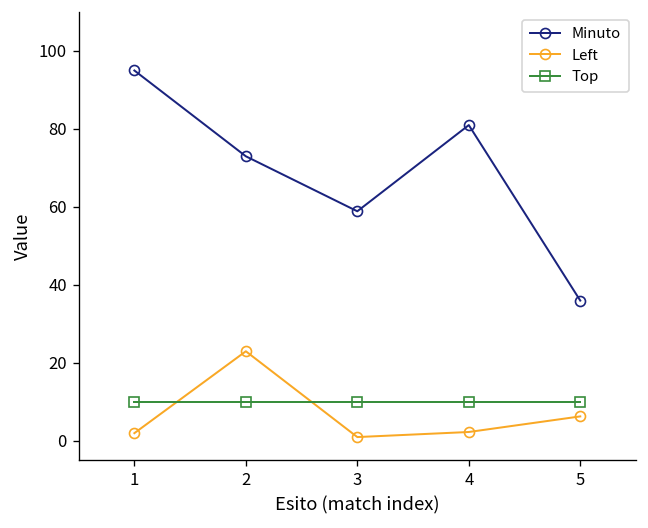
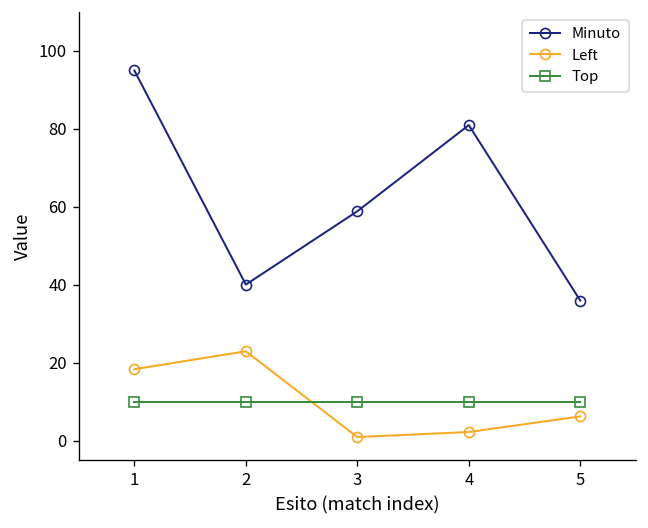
Left, 1: 2 -> 18
Minuto, 2: 73 -> 40
